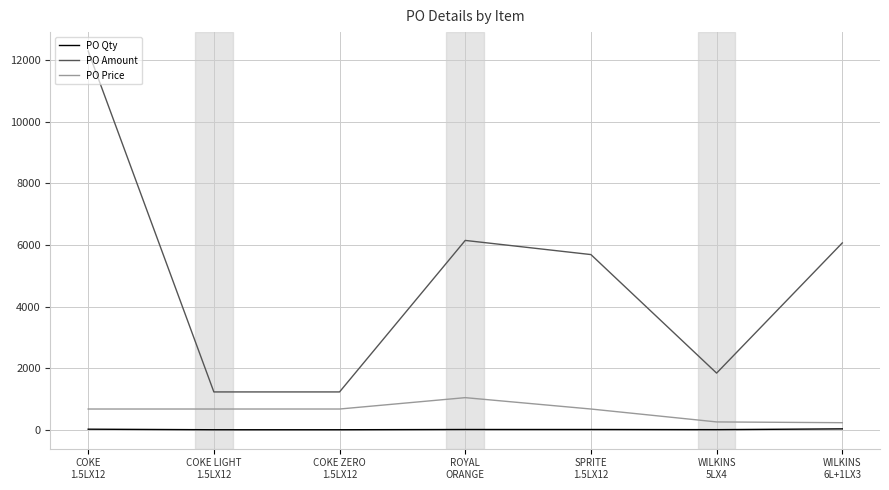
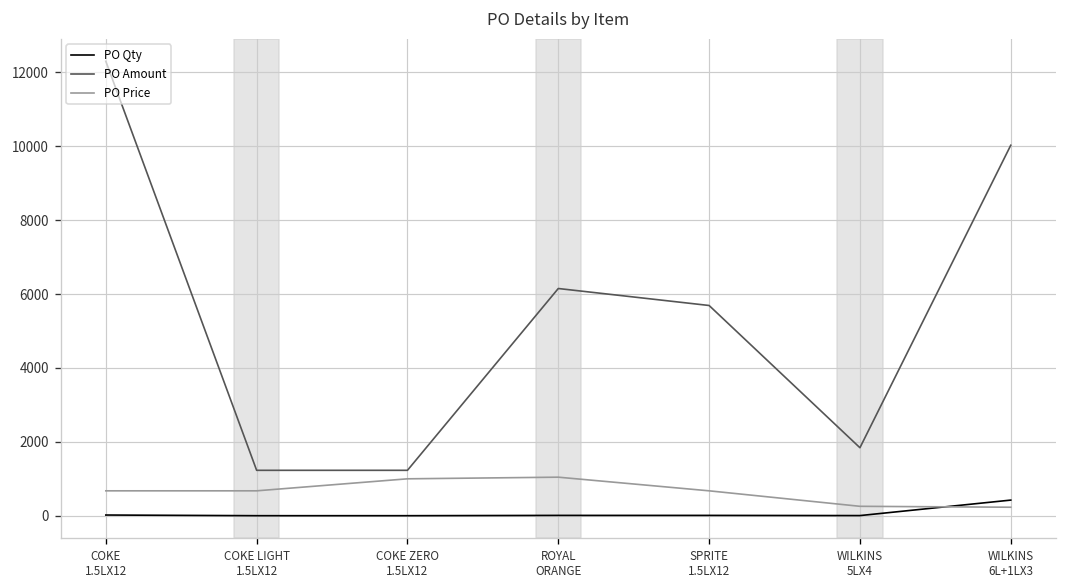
PO Price, COKE ZERO 1.5LX12: 700 -> 1000
PO Qty, WILKINS 6L+1LX3: 0 -> 400
PO Amount, WILKINS 6L+1LX3: 6100 -> 10000
